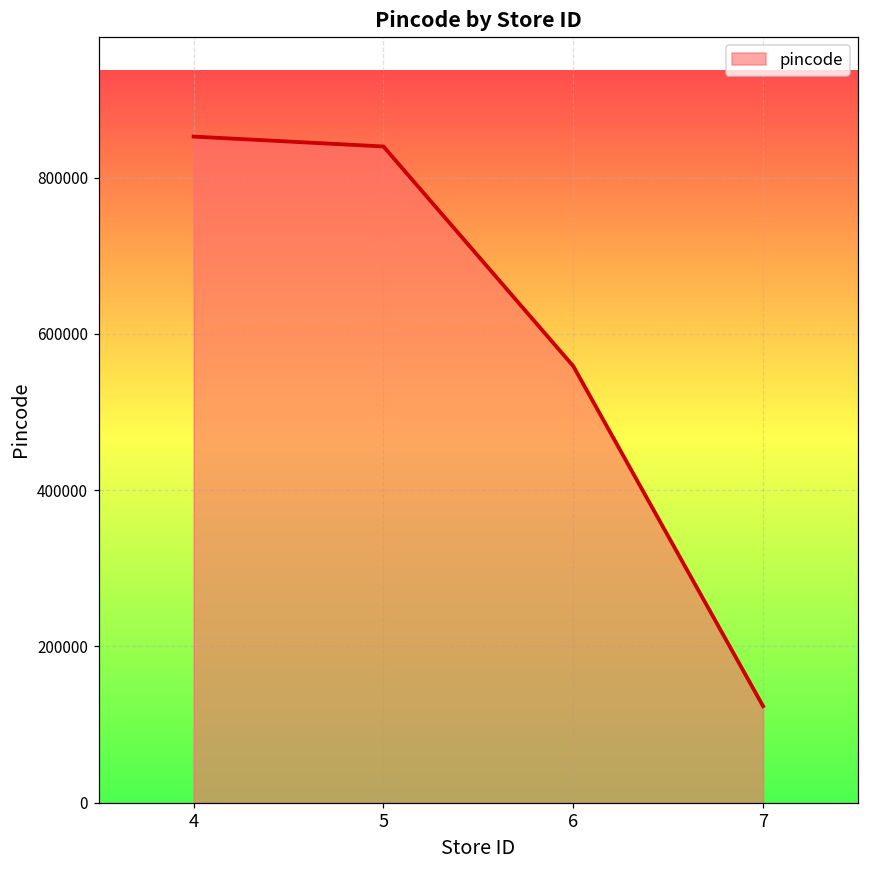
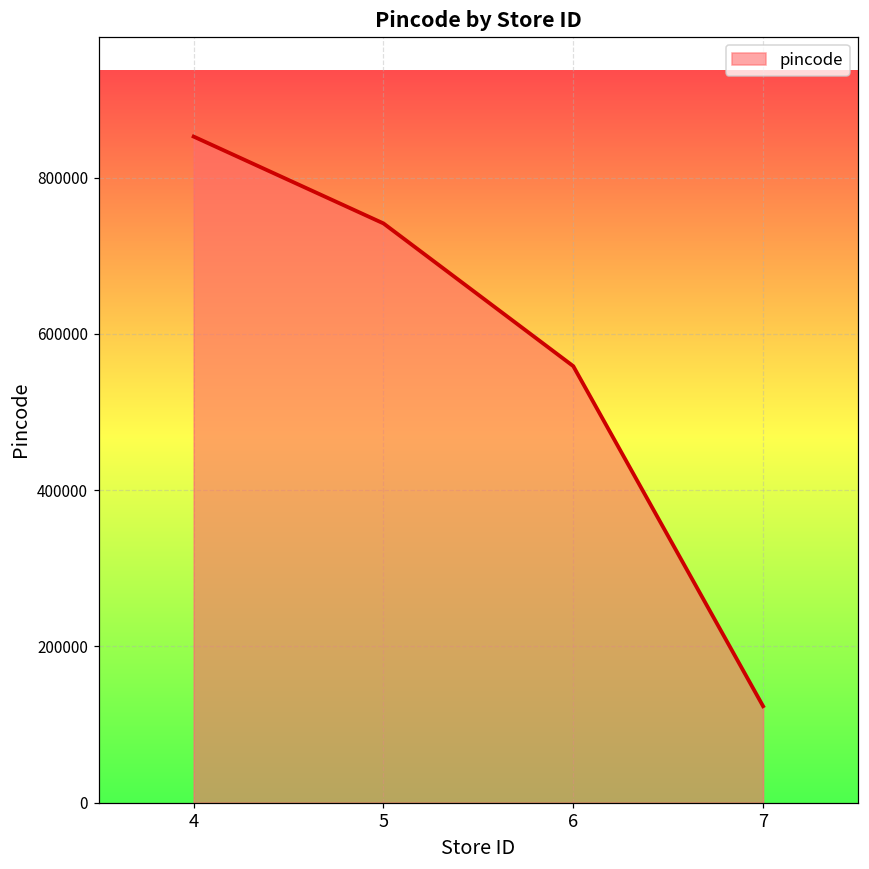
5: 840000 -> 740000
